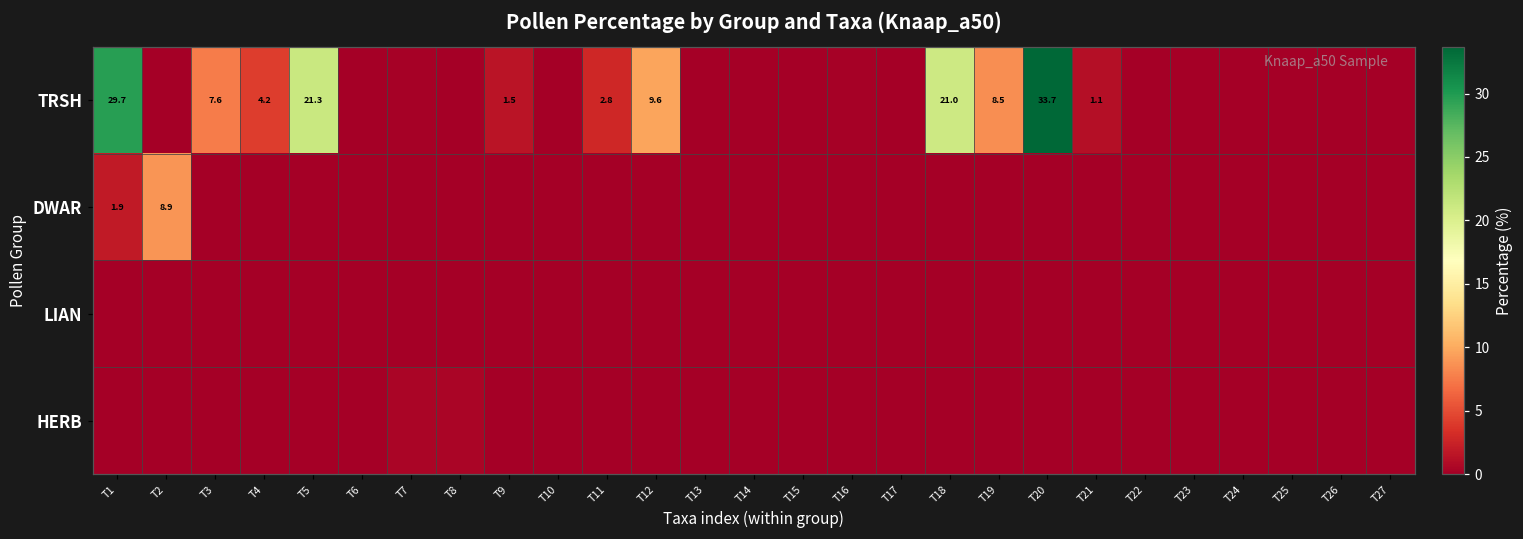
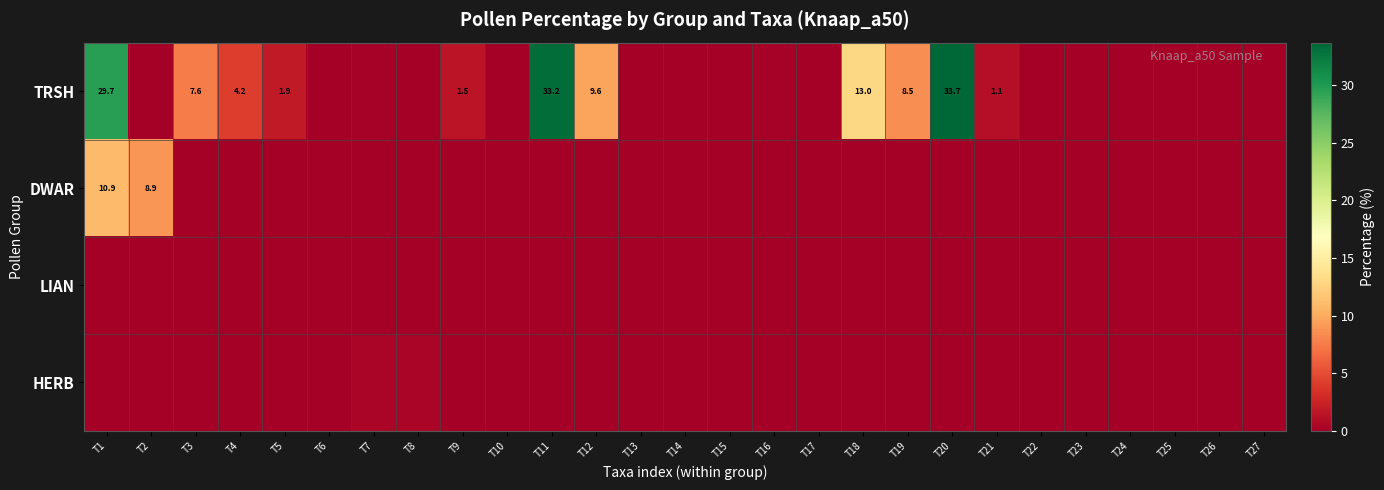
TRSH, T5: 21.3 -> 1.9
TRSH, T11: 2.8 -> 33.2
TRSH, T18: 21.0 -> 13.0
DWAR, T1: 1.9 -> 10.9
